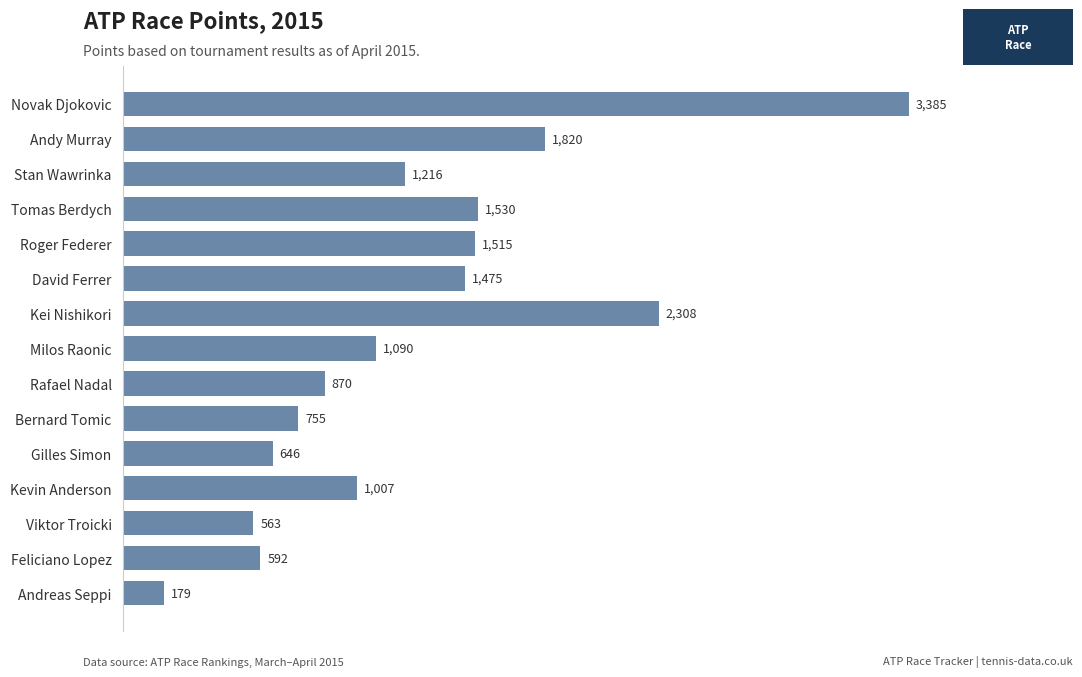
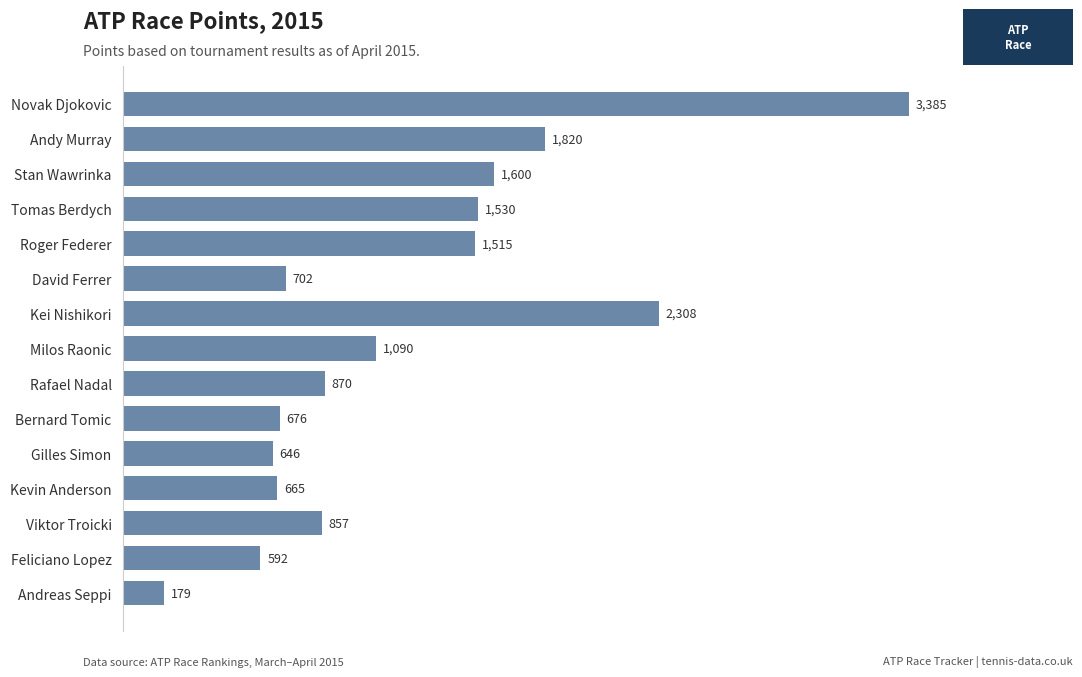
Stan Wawrinka: 1,216 -> 1,600
David Ferrer: 1,475 -> 702
Bernard Tomic: 755 -> 676
Kevin Anderson: 1,007 -> 665
Viktor Troicki: 563 -> 857
